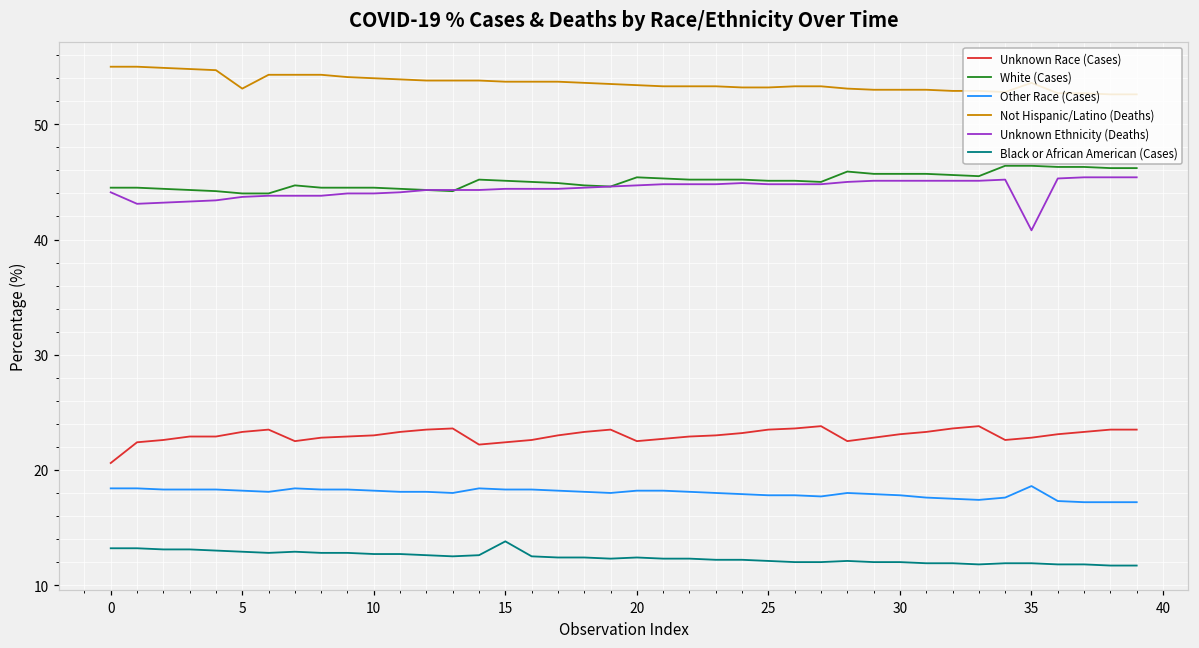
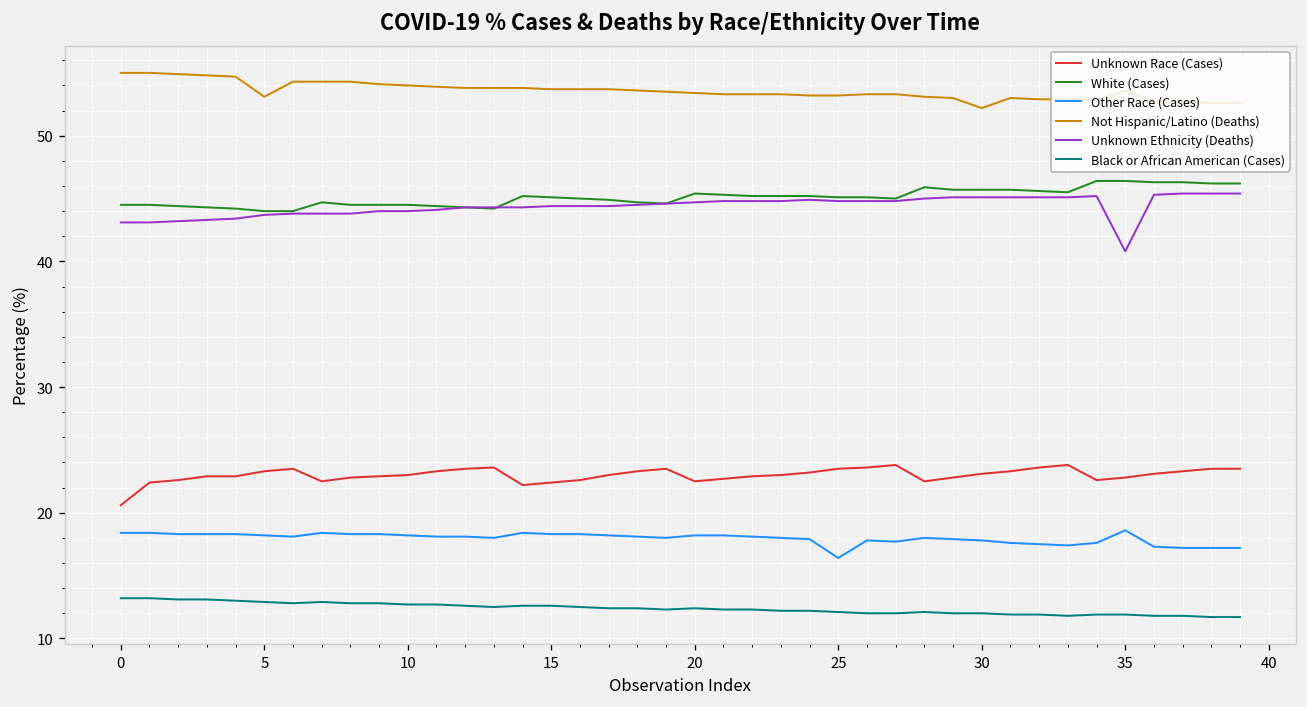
Unknown Ethnicity (Deaths), 0: 44.1 -> 43.1
Black or African American (Cases), 15: 13.8 -> 12.6
Other Race (Cases), 25: 17.8 -> 16.4
Not Hispanic/Latino (Deaths), 30: 53.0 -> 52.2
